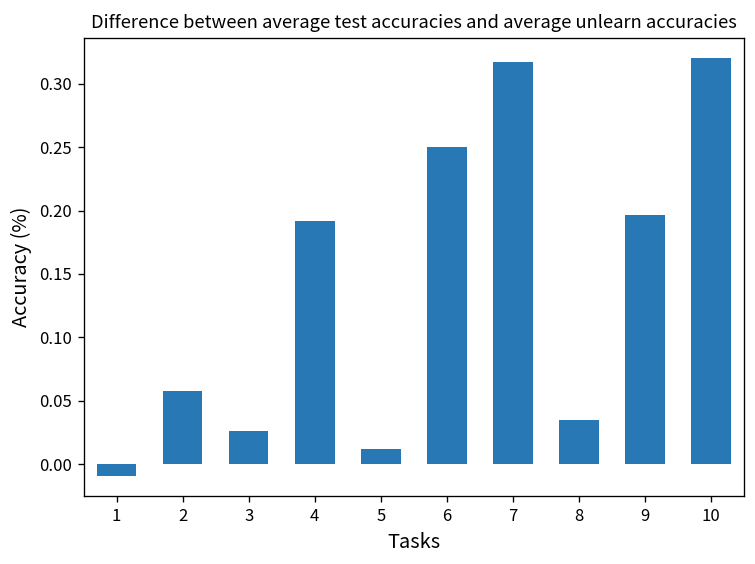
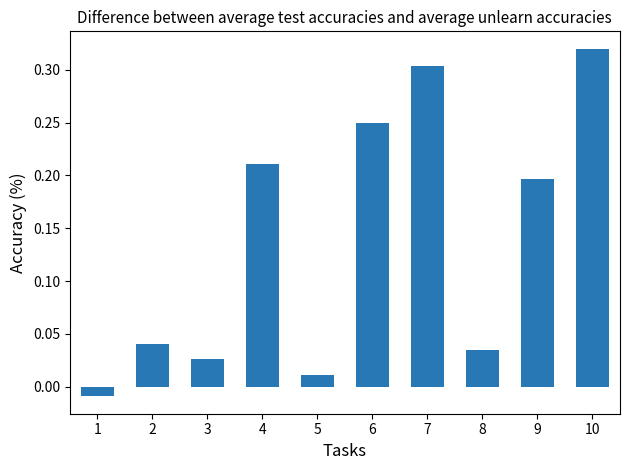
2: 0.058 -> 0.040
4: 0.192 -> 0.211
7: 0.317 -> 0.303
